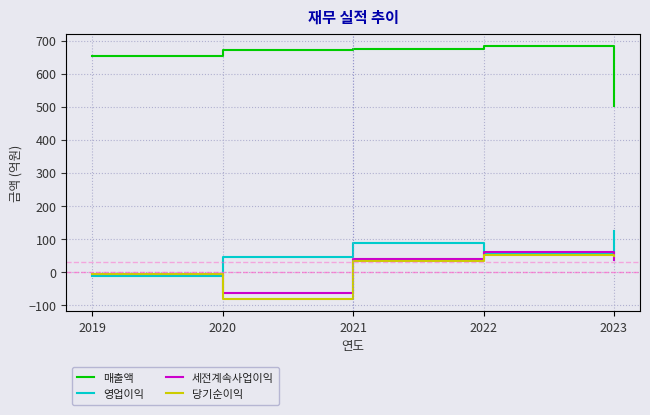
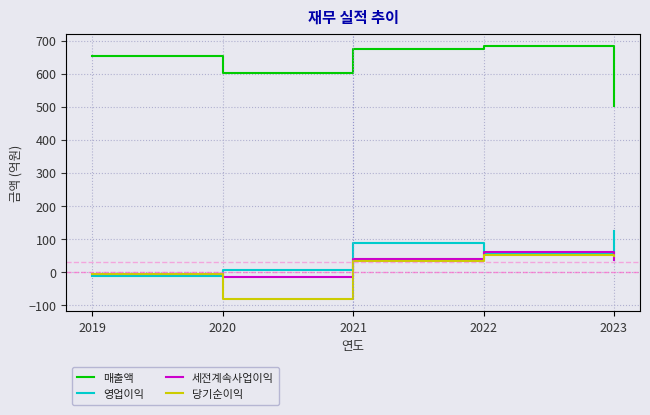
매출액, 2020: 670 -> 600
영업이익, 2020: 50 -> 10
세전계속사업이익, 2020: -60 -> -10
